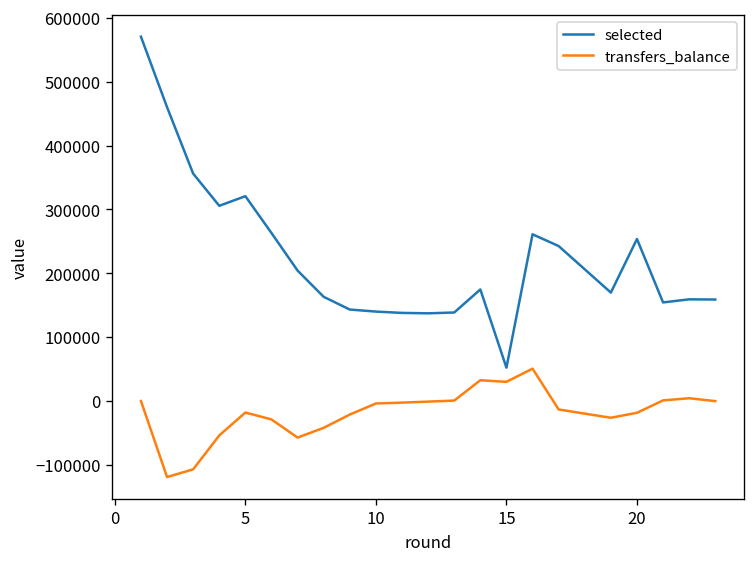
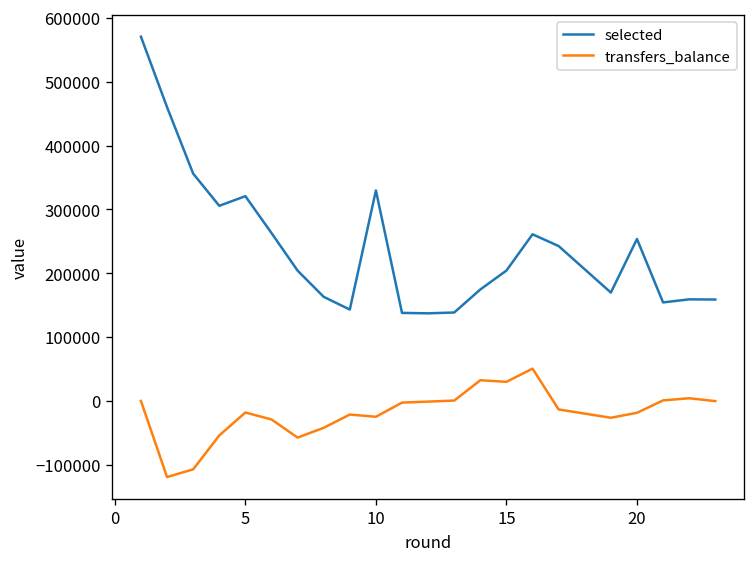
selected, 10: 140000 -> 330000
transfers_balance, 10: 0 -> -20000
selected, 15: 50000 -> 200000
